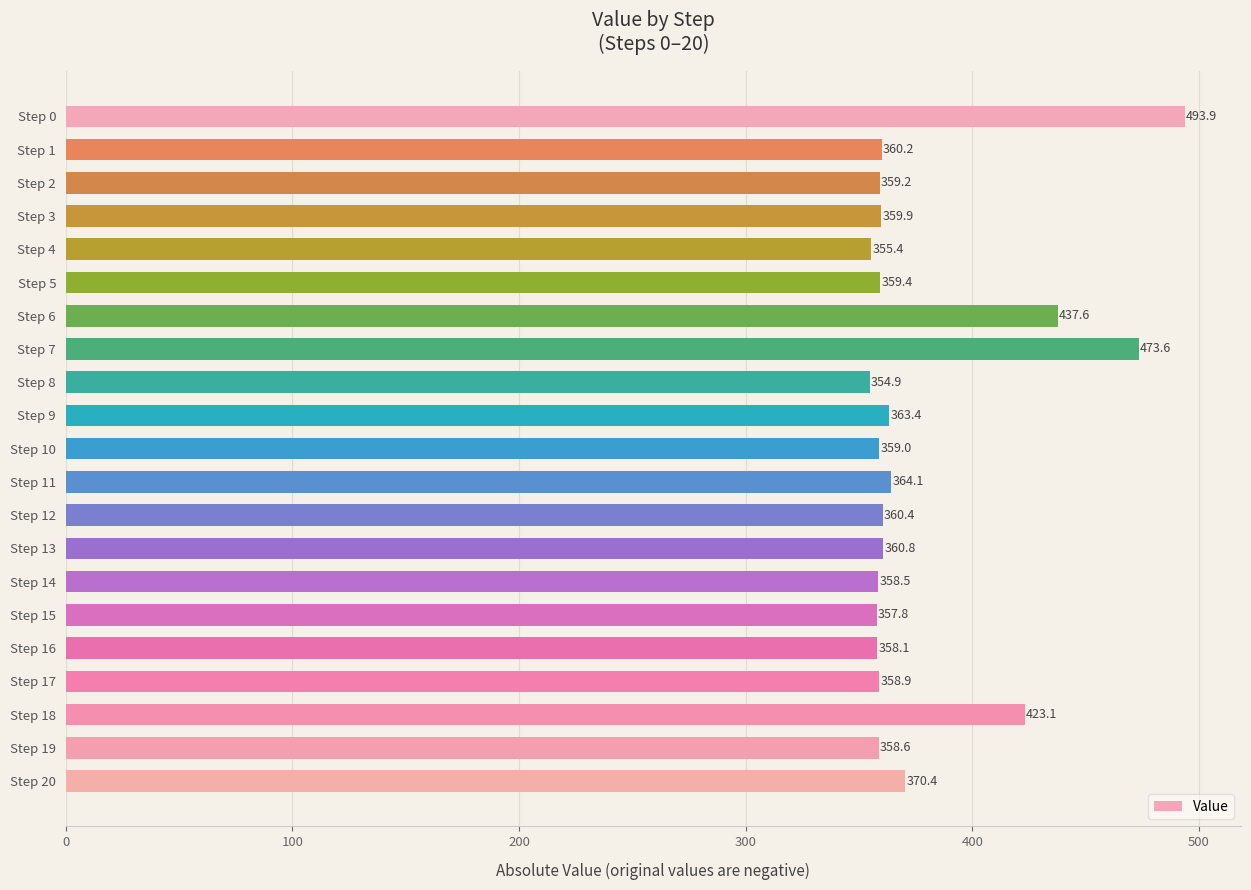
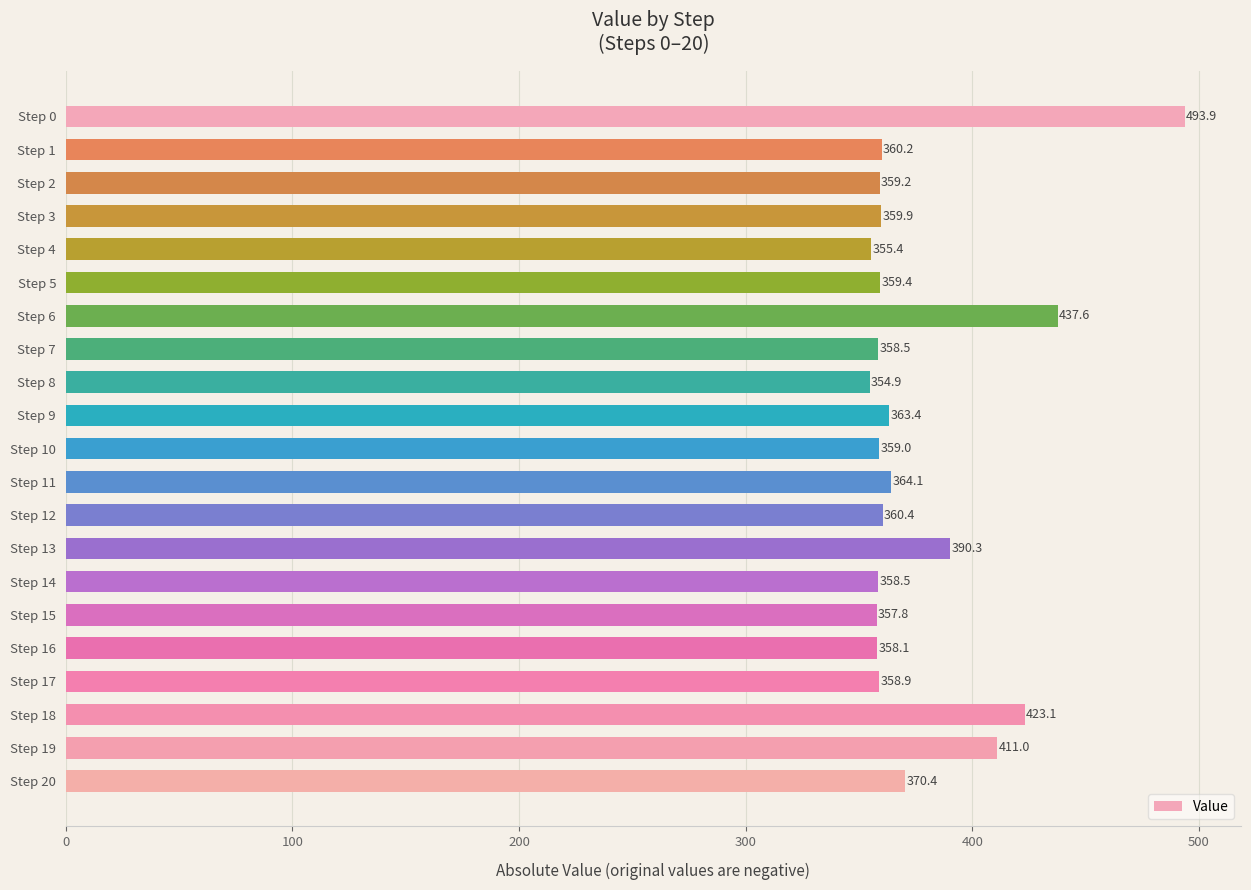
Step 7: 473.6 -> 358.5
Step 13: 360.8 -> 390.3
Step 19: 358.6 -> 411.0
